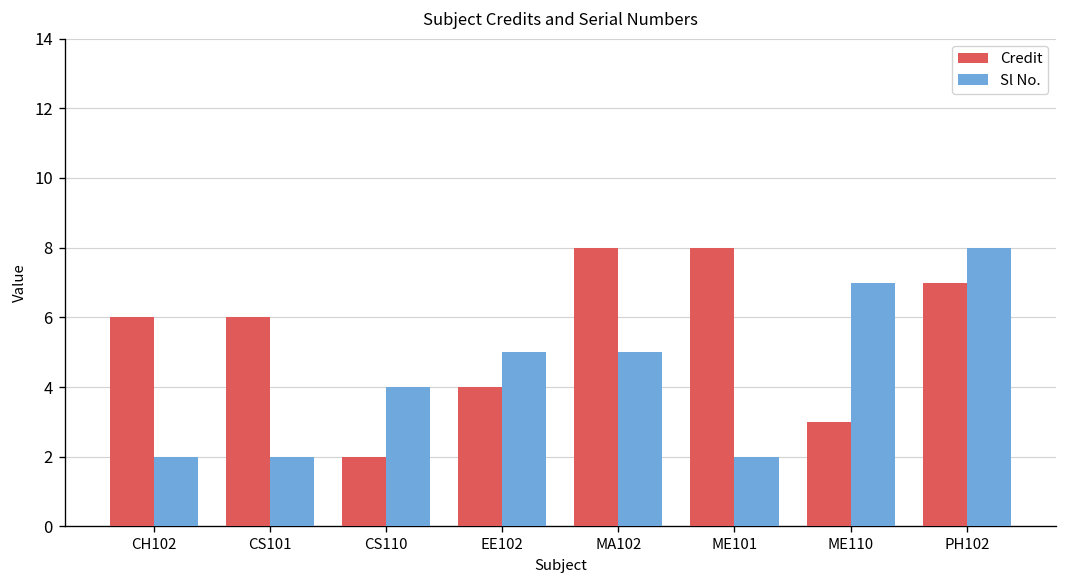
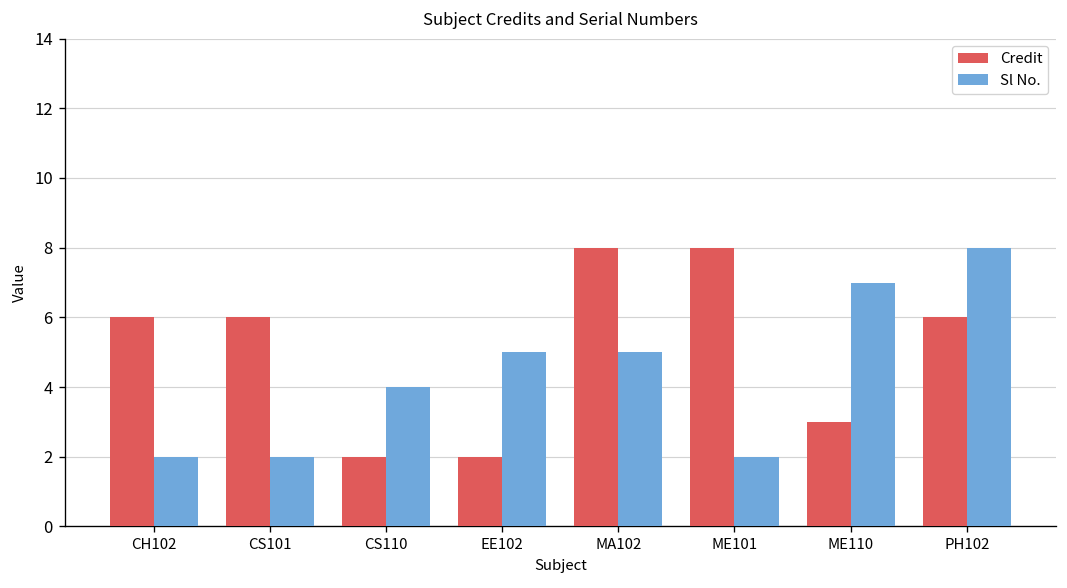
Credit, EE102: 4 -> 2
Credit, PH102: 7 -> 6
